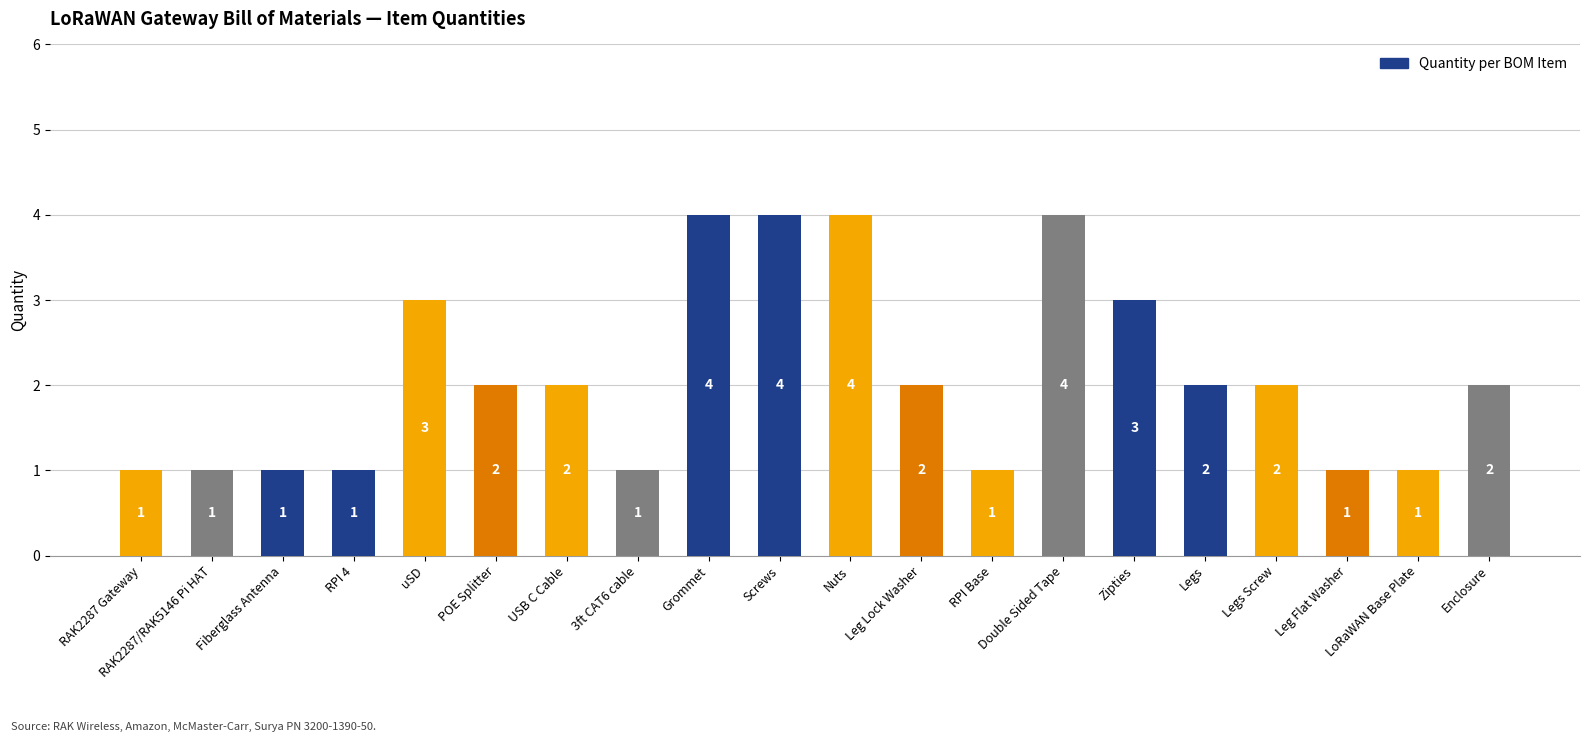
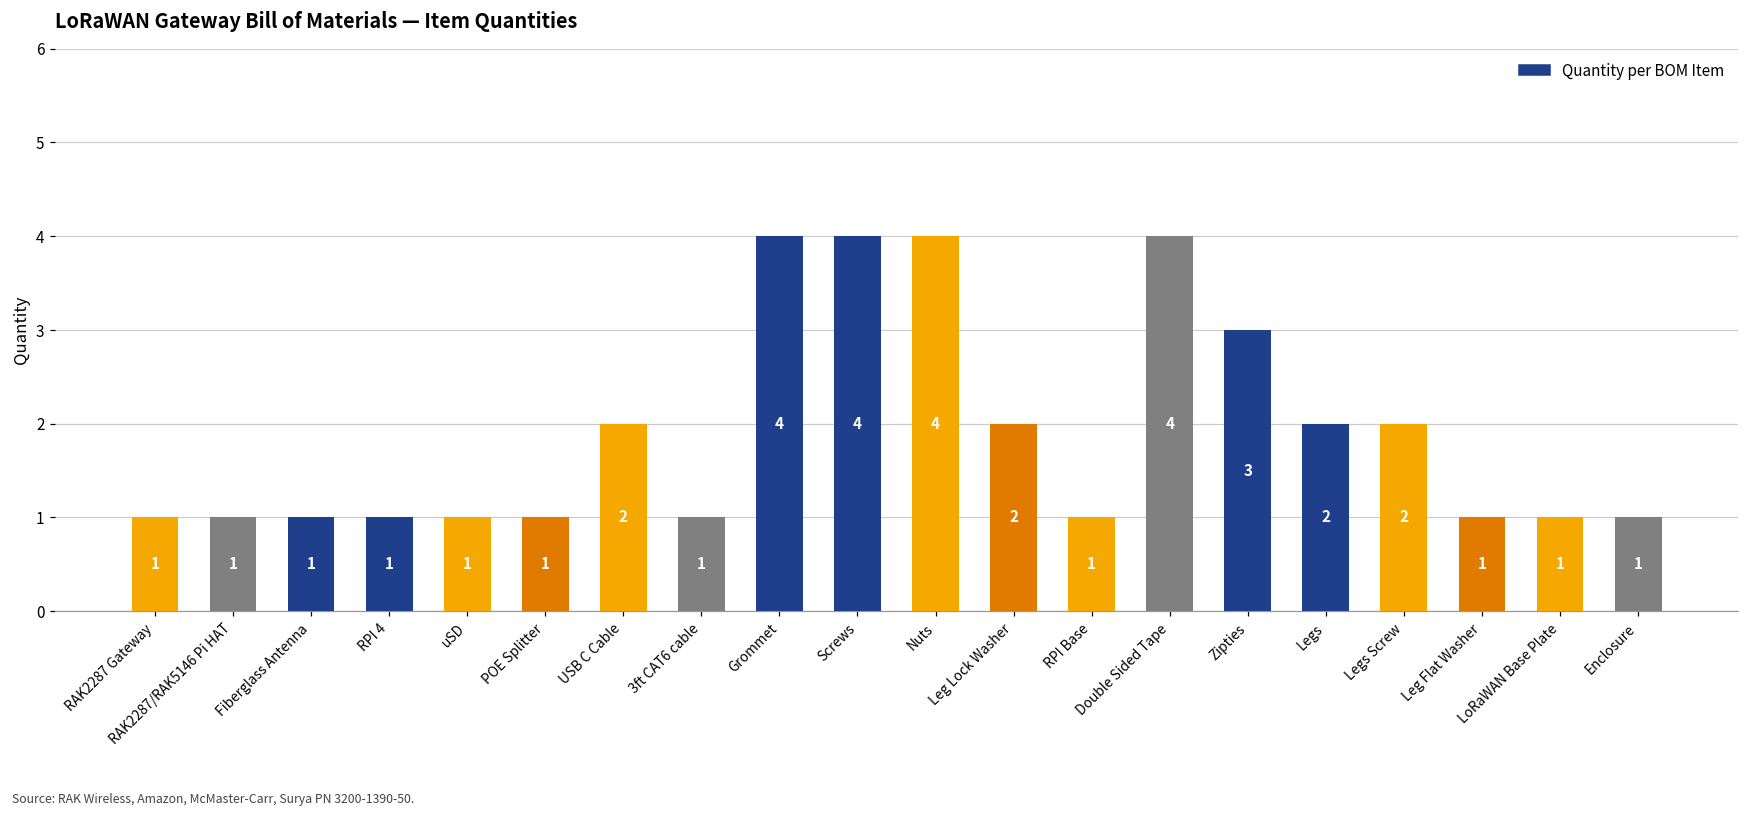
uSD: 3 -> 1
POE Splitter: 2 -> 1
Enclosure: 2 -> 1
